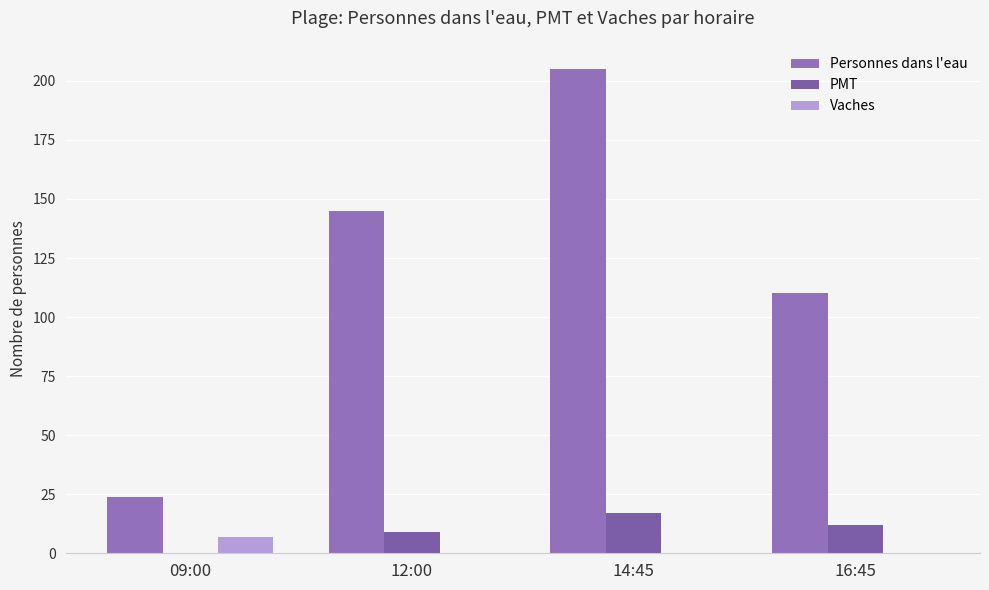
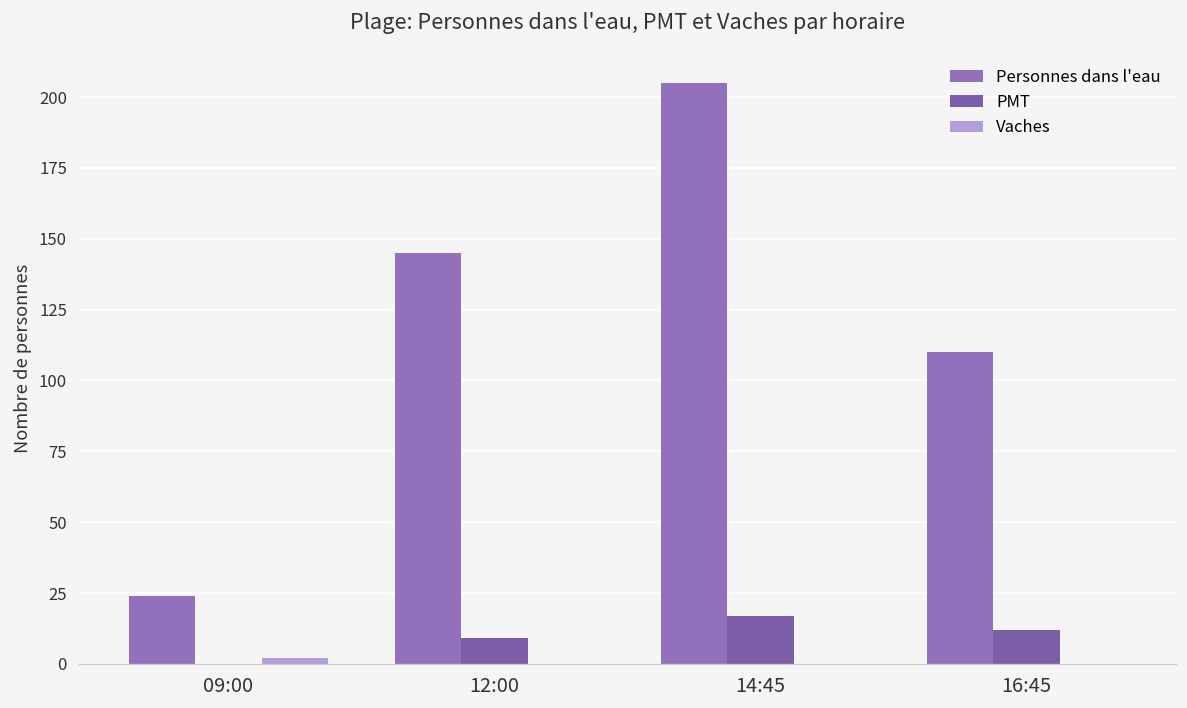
Vaches, 09:00: 7 -> 2
